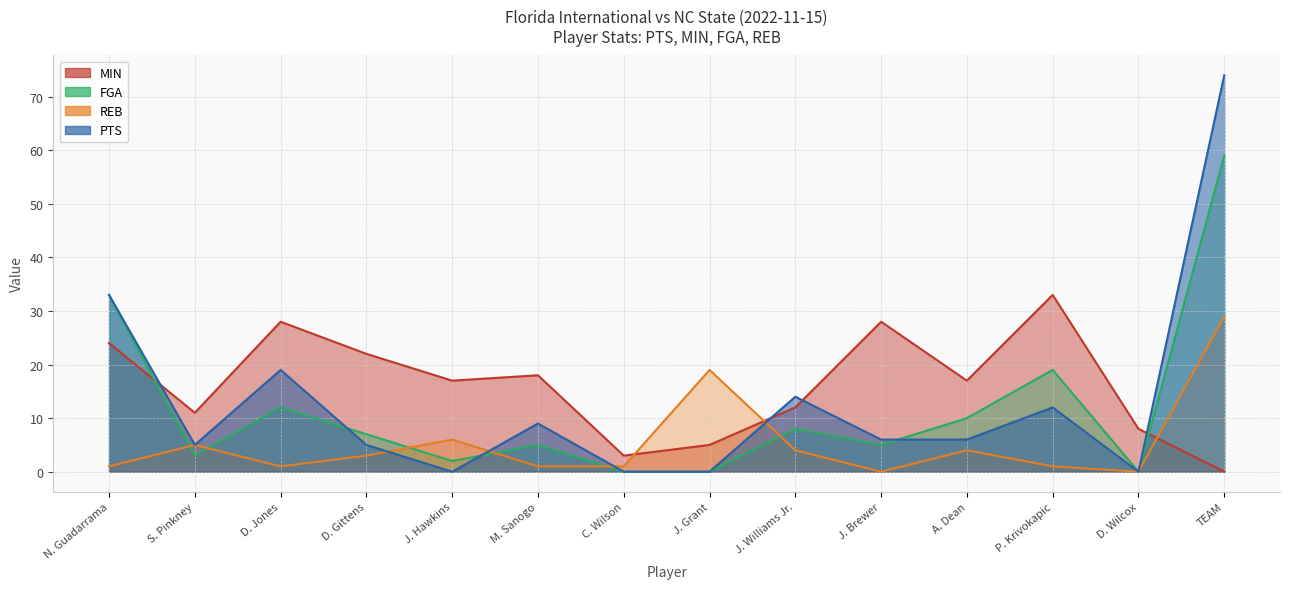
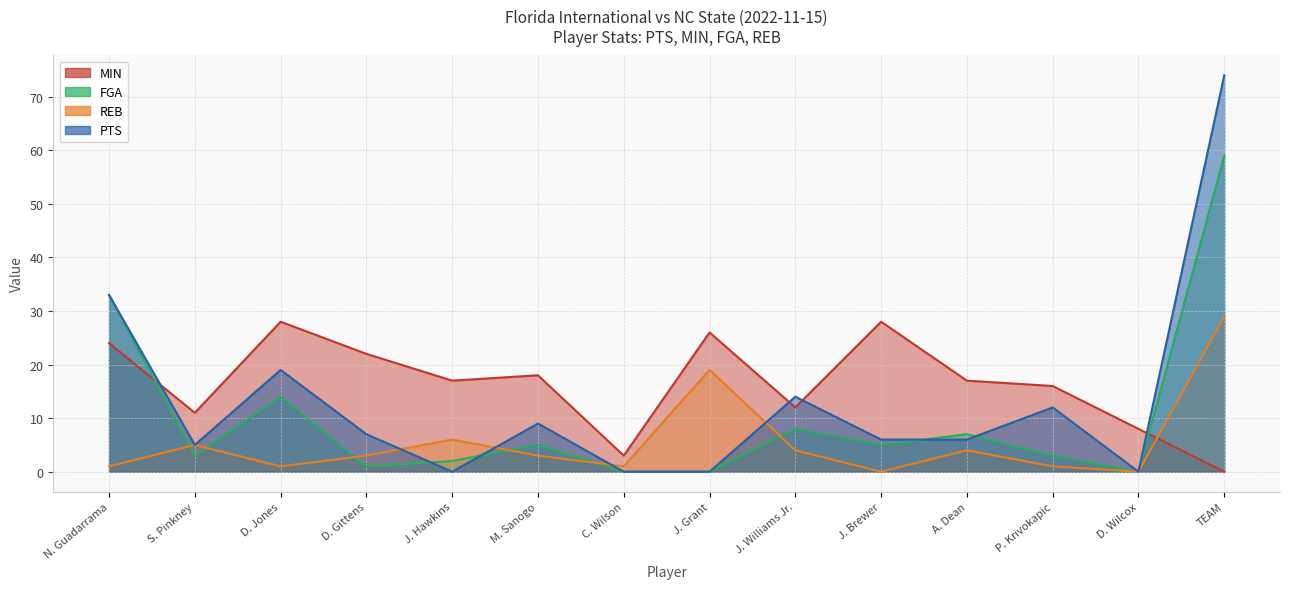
FGA, D. Jones: 12 -> 14
FGA, D. Gittens: 7 -> 1
PTS, D. Gittens: 5 -> 7
REB, M. Sanogo: 1 -> 3
MIN, J. Grant: 5 -> 26
FGA, A. Dean: 10 -> 7
MIN, P. Krivokapic: 33 -> 16
FGA, P. Krivokapic: 19 -> 3
